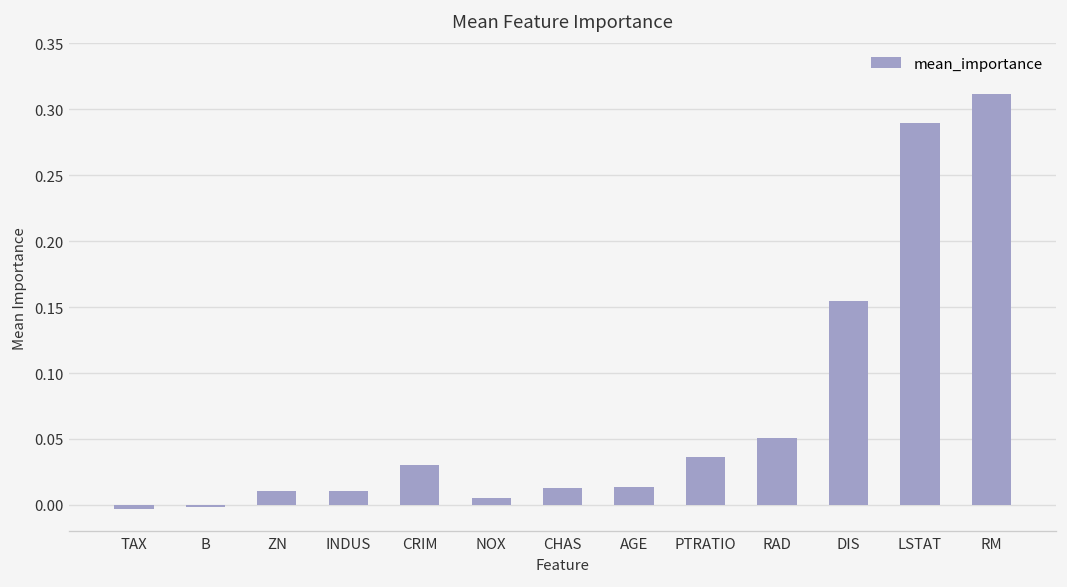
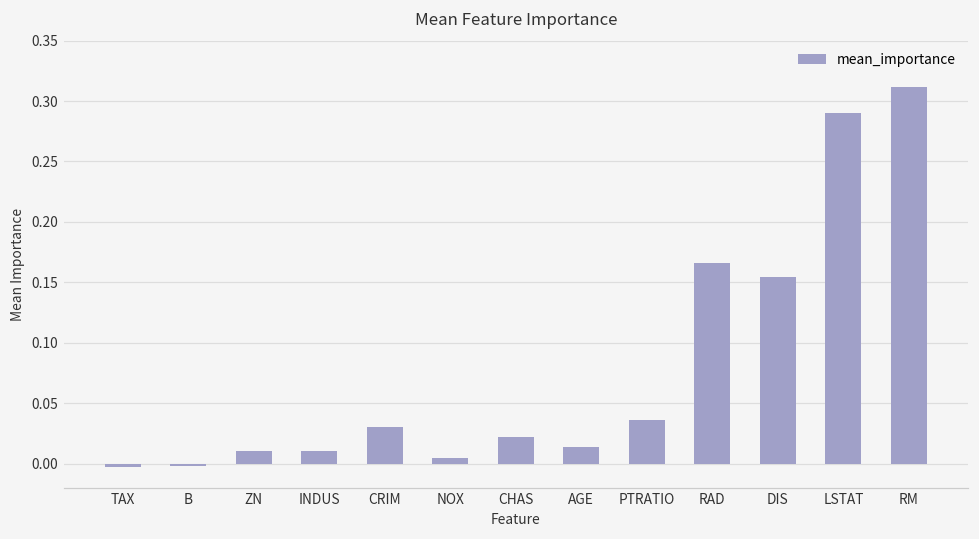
CHAS: 0.013 -> 0.022
RAD: 0.050 -> 0.166
